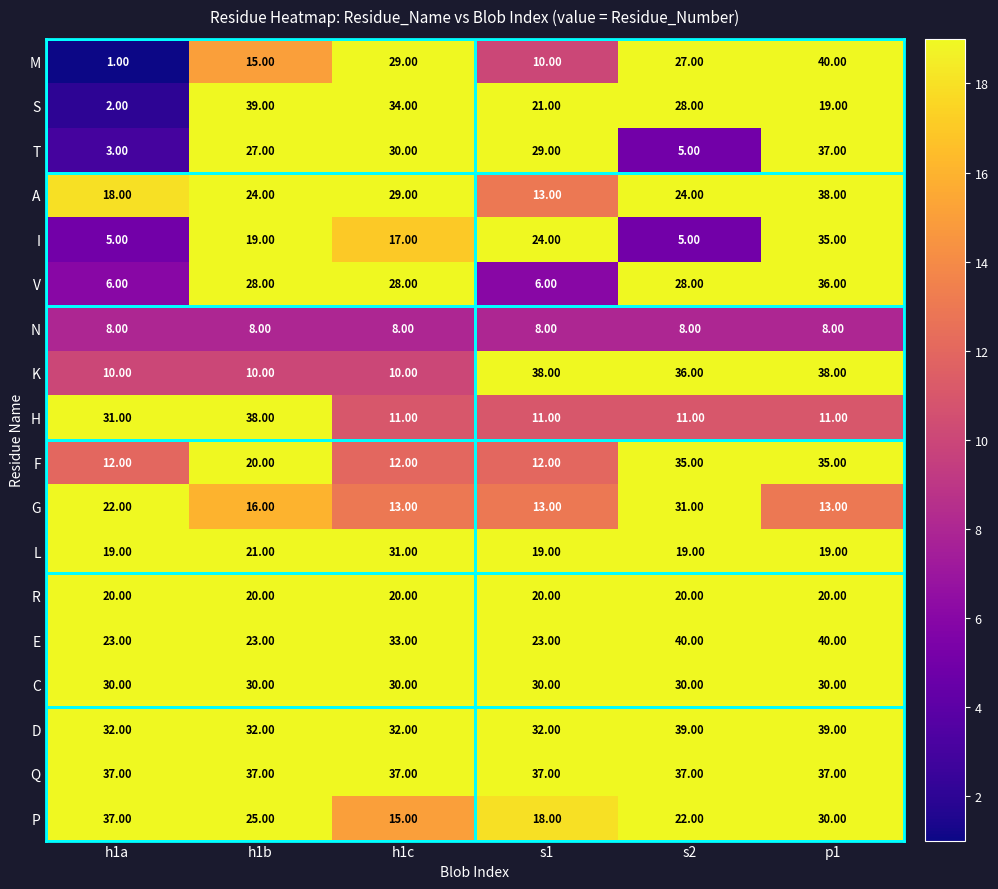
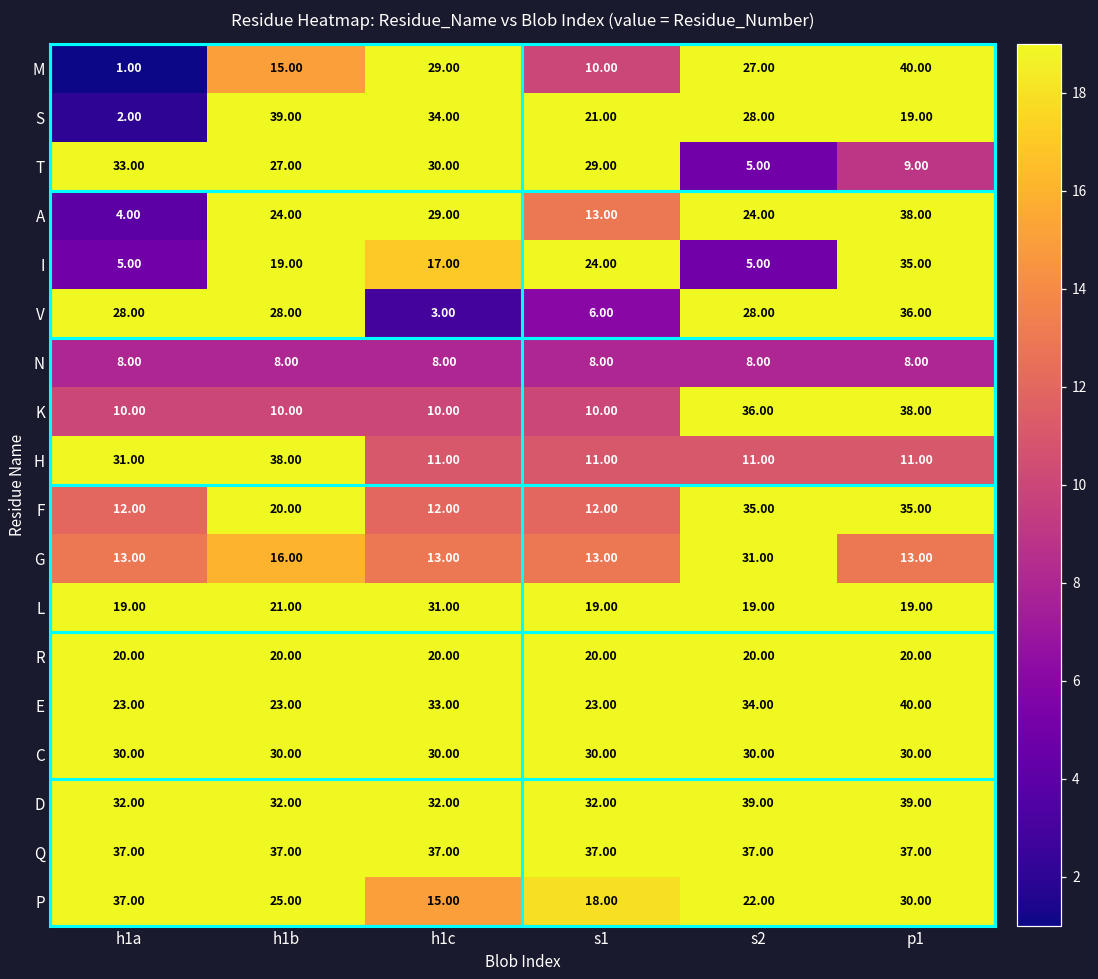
T, h1a: 3.00 -> 33.00
T, p1: 37.00 -> 9.00
A, h1a: 18.00 -> 4.00
V, h1a: 6.00 -> 28.00
V, h1c: 28.00 -> 3.00
K, s1: 38.00 -> 10.00
G, h1a: 22.00 -> 13.00
E, s2: 40.00 -> 34.00
